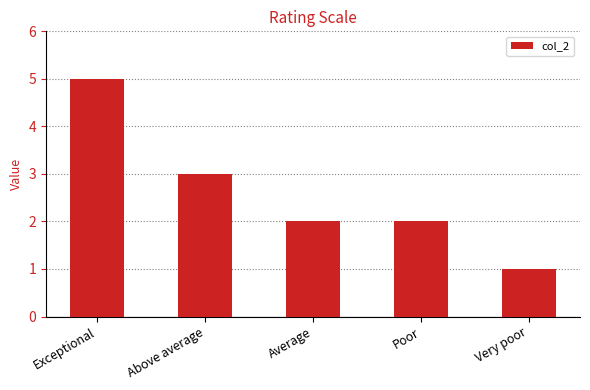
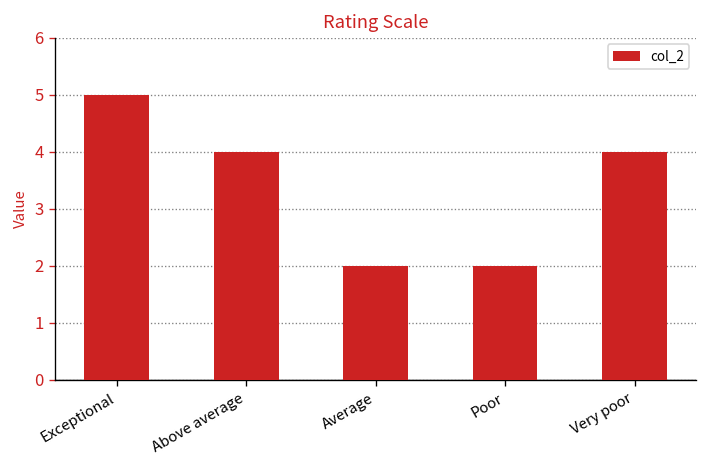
Above average: 3 -> 4
Very poor: 1 -> 4
